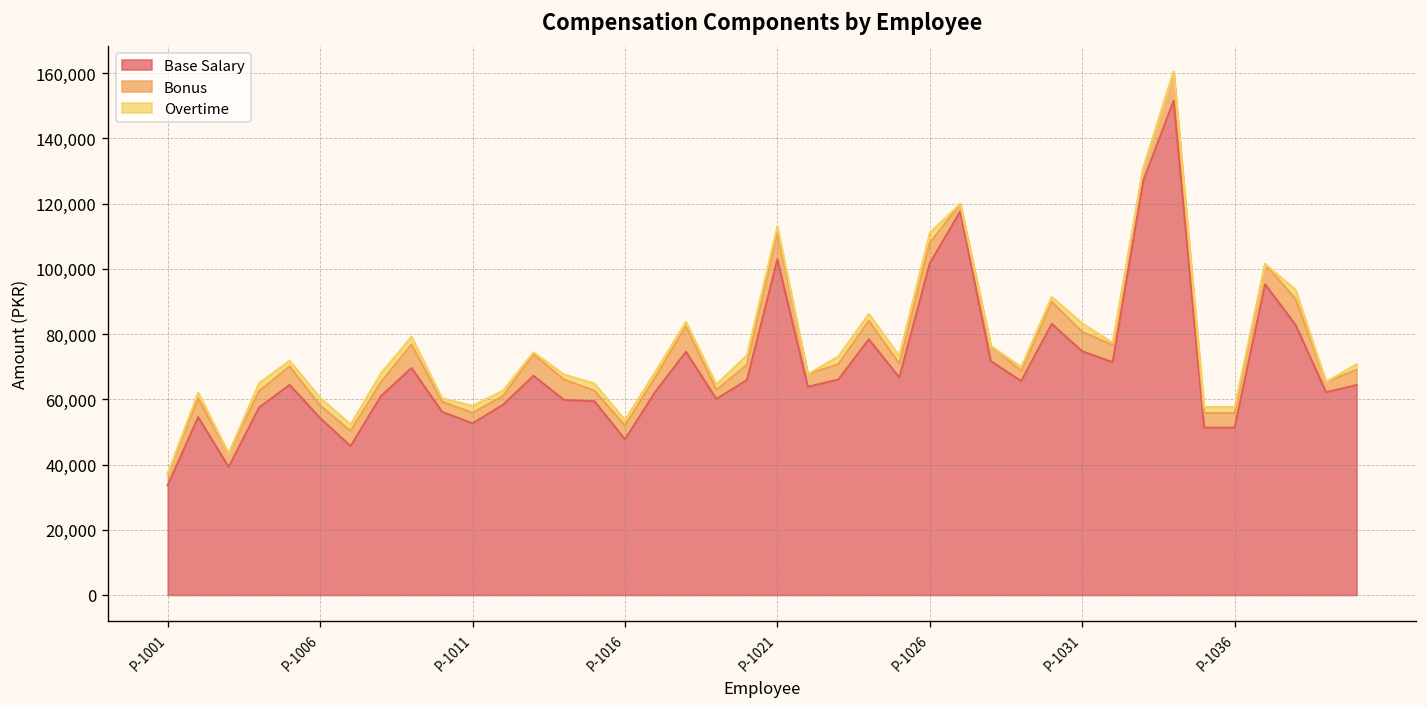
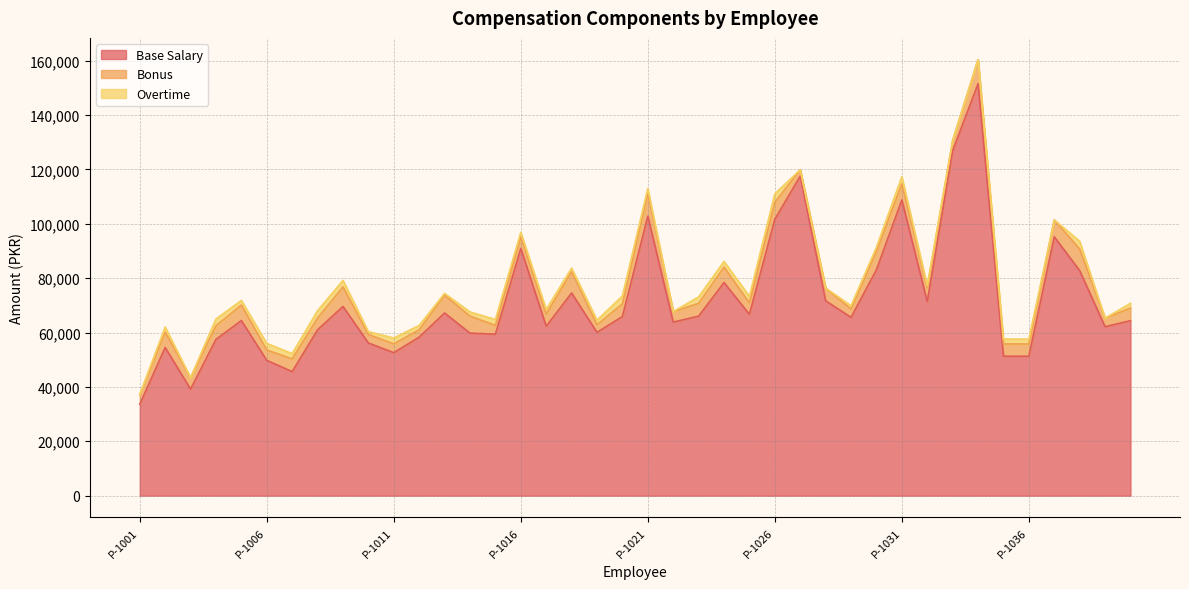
Base Salary, P-1006: 54,000 -> 50,000
Base Salary, P-1016: 48,000 -> 91,000
Base Salary, P-1031: 75,000 -> 109,000
